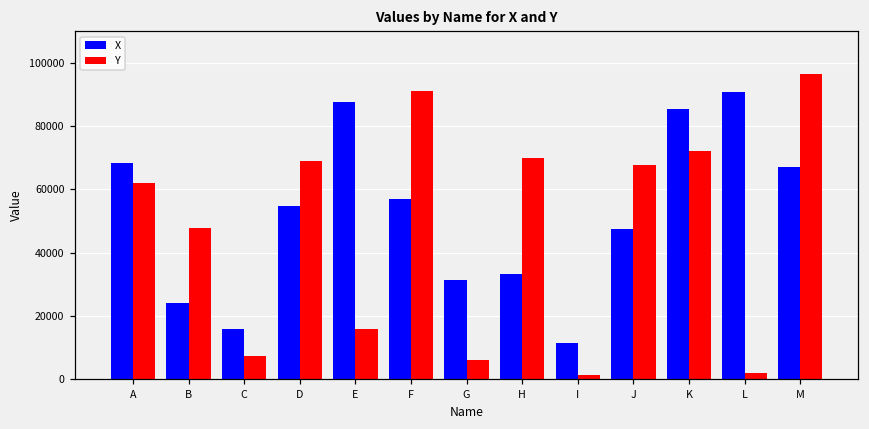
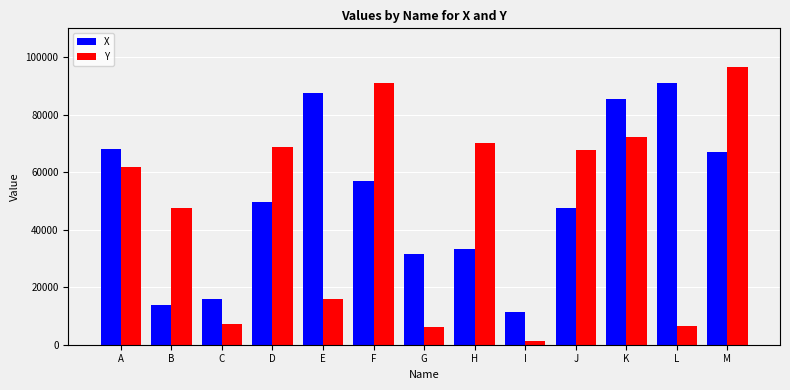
X, B: 24000 -> 14000
X, D: 55000 -> 49000
Y, L: 2000 -> 7000
